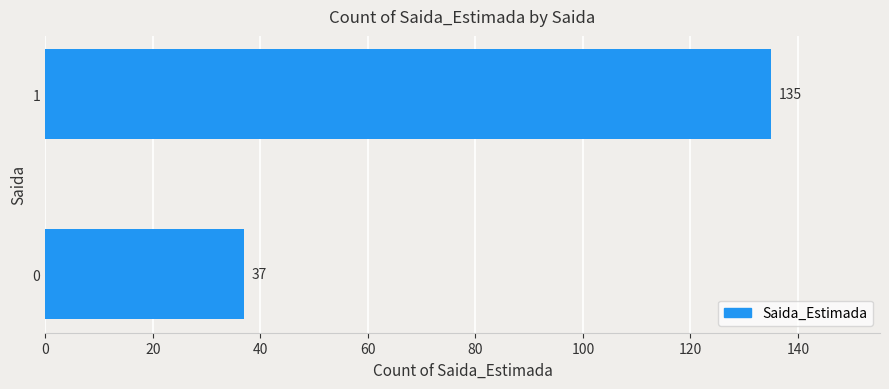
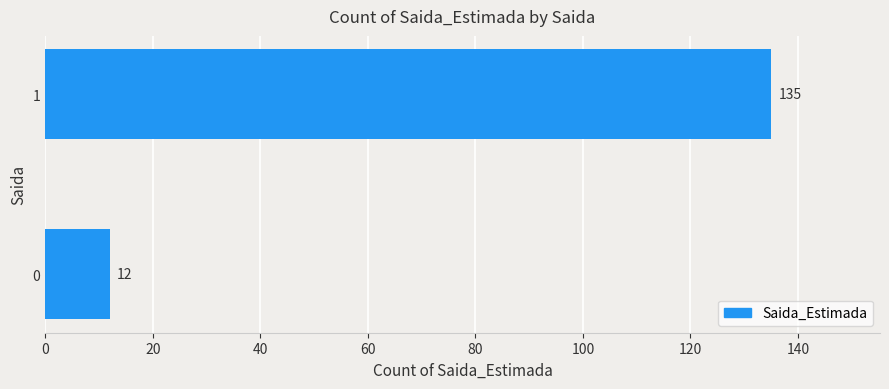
0: 37 -> 12
